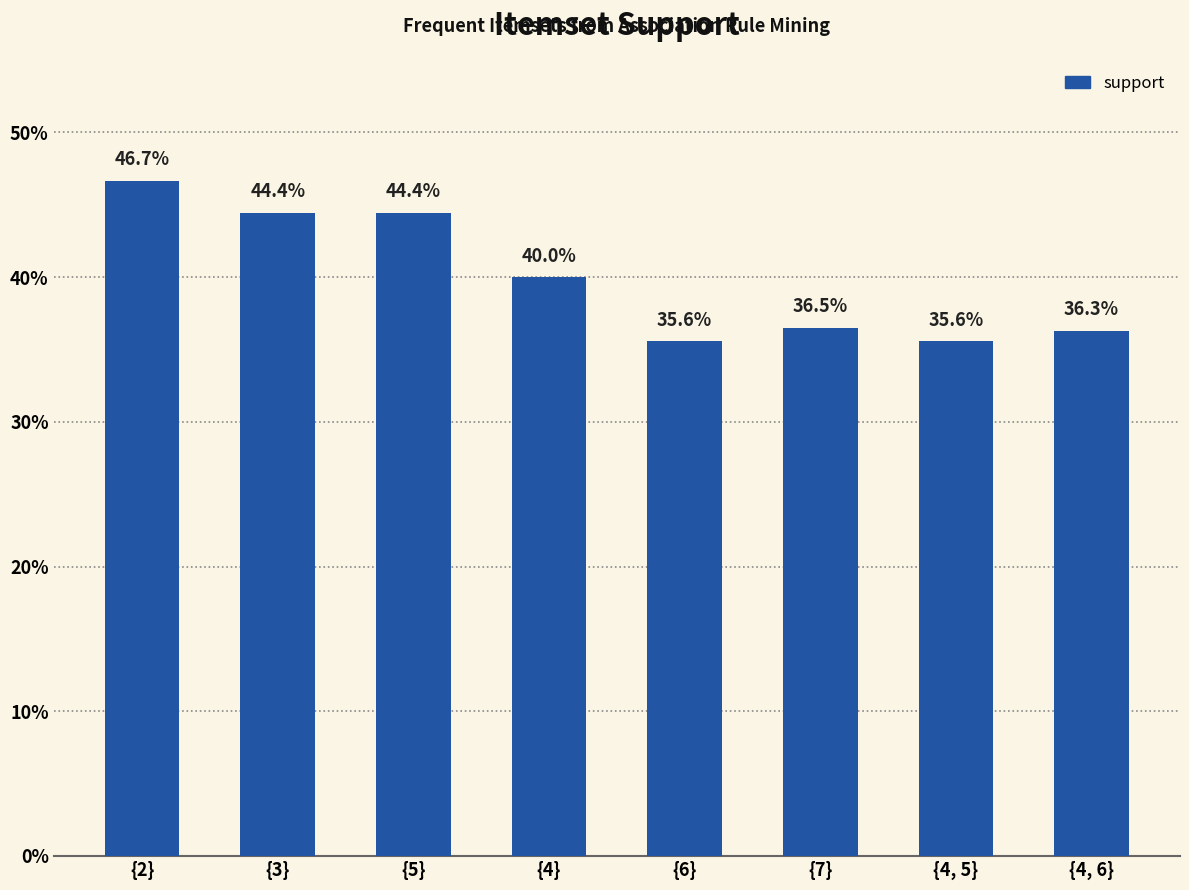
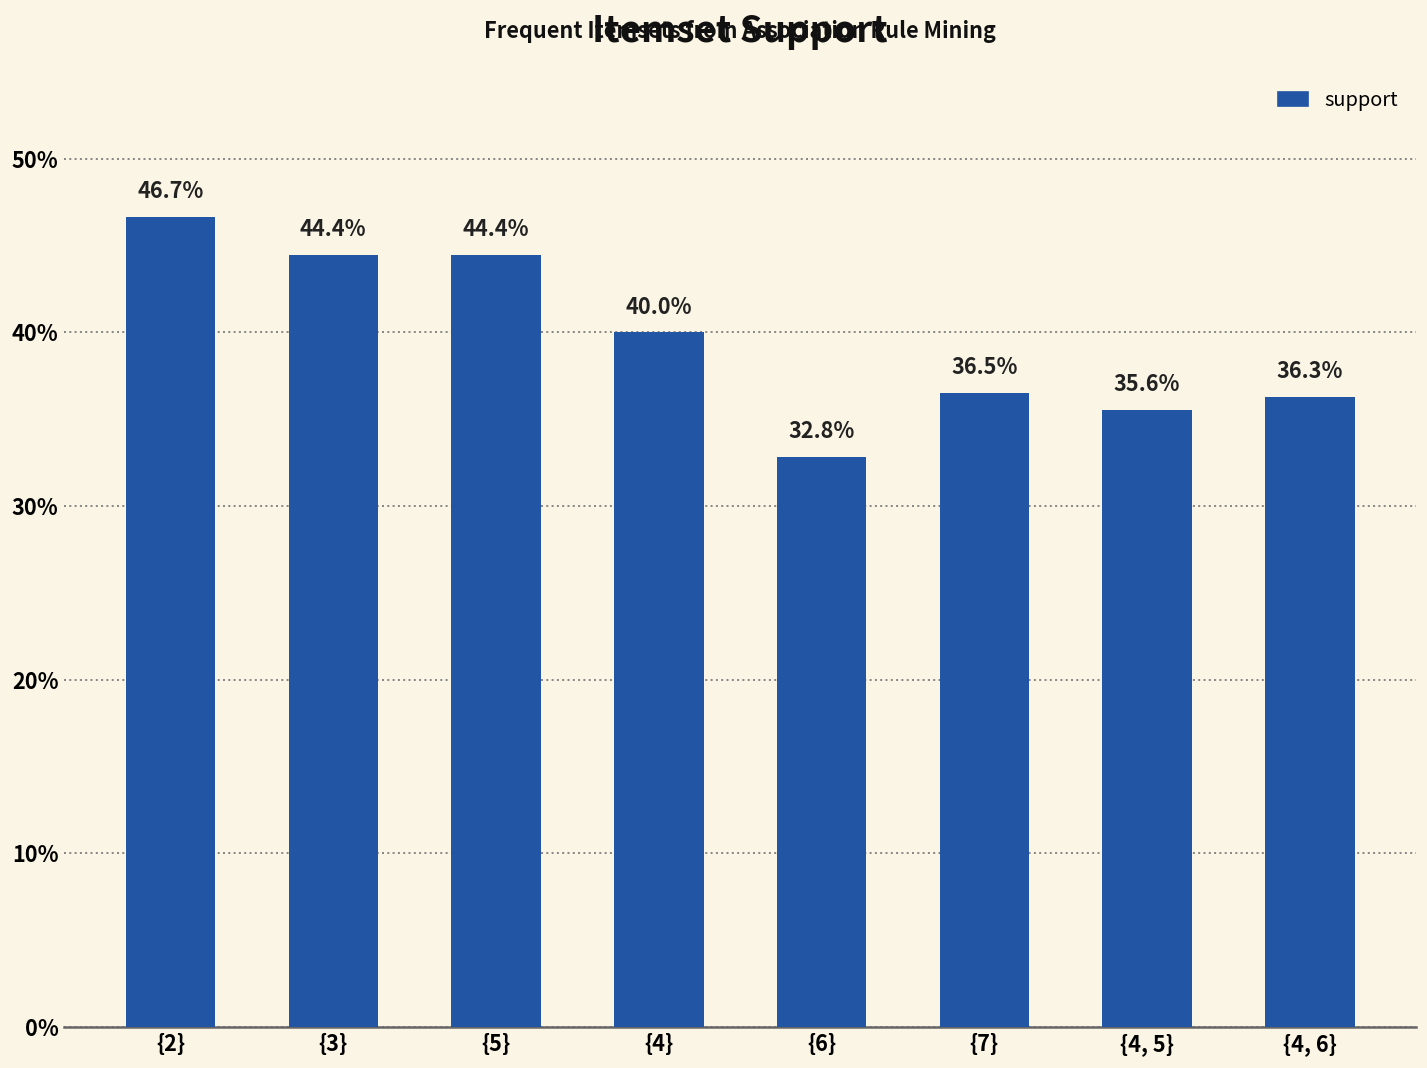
{6}: 35.6% -> 32.8%
